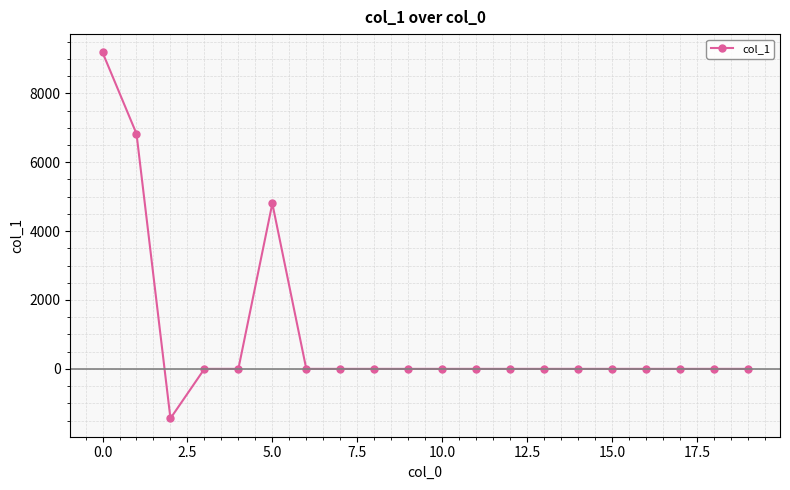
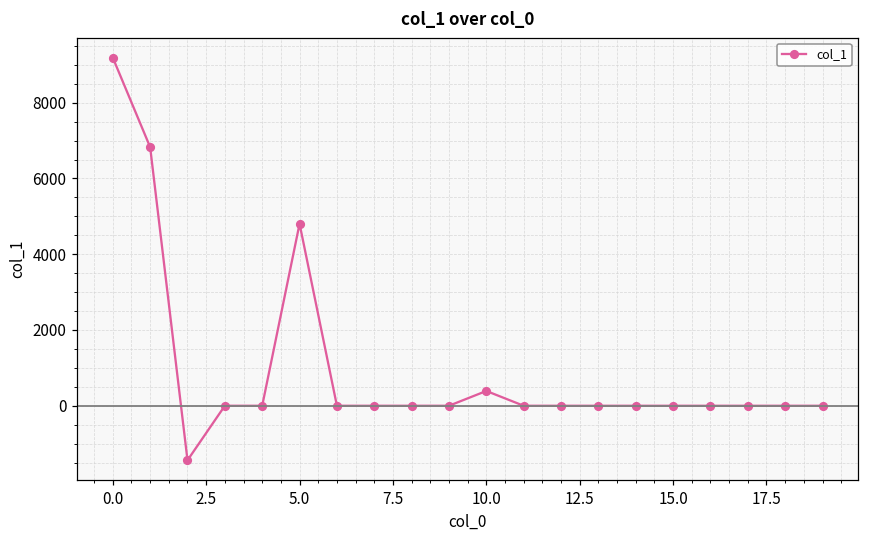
10.0: 0 -> 400
